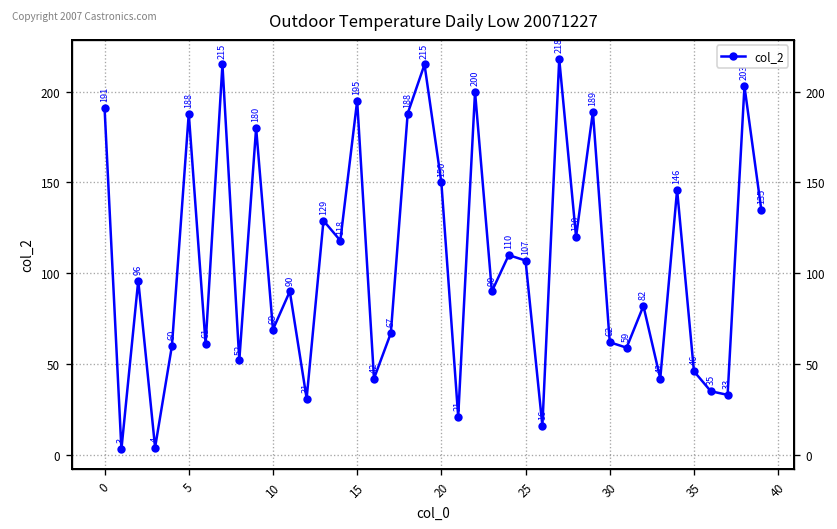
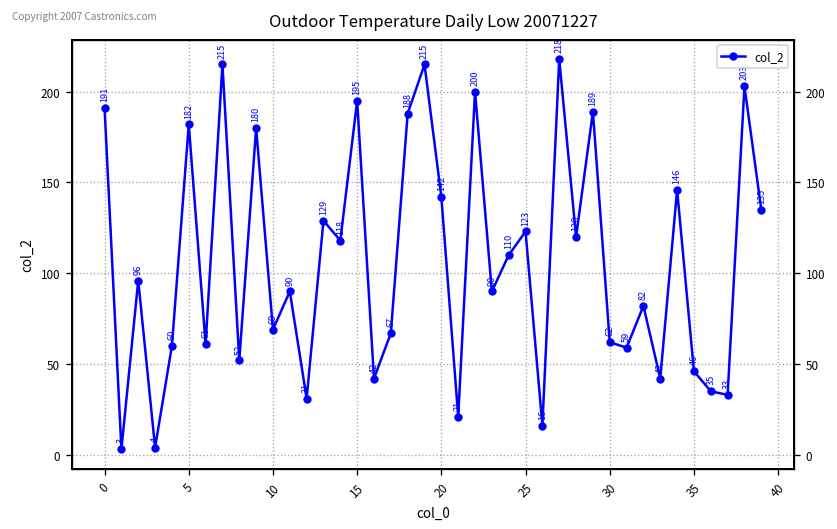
5: 188 -> 182
20: 150 -> 142
25: 107 -> 123
